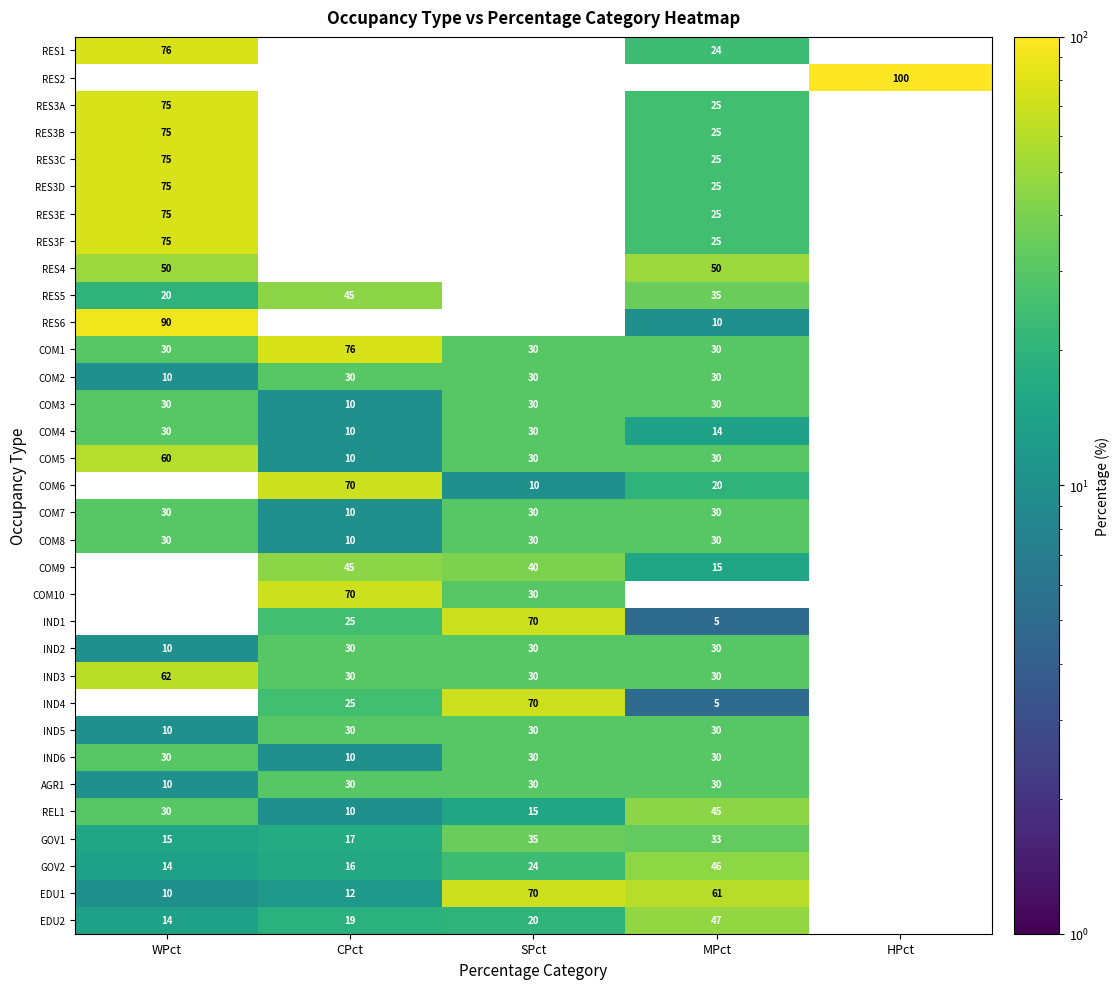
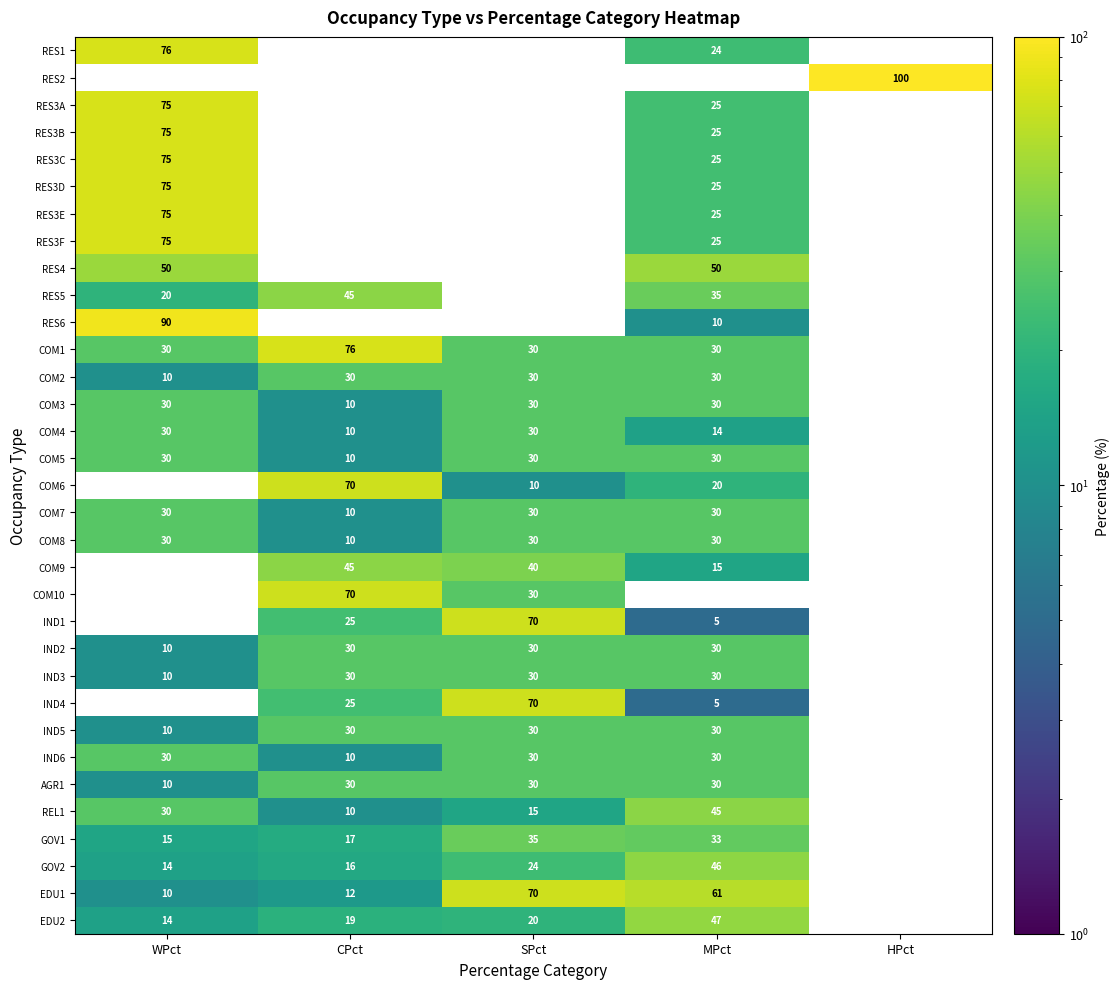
COM5, WPct: 60 -> 30
IND3, WPct: 62 -> 10
